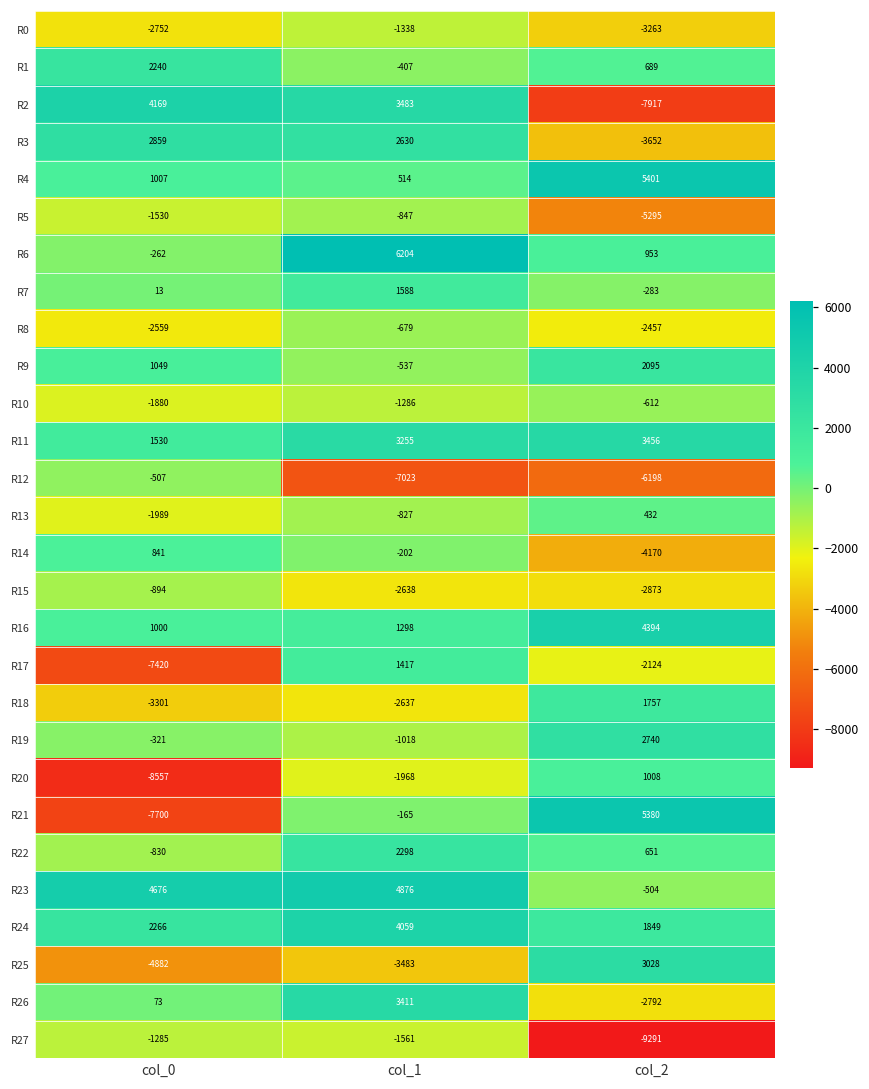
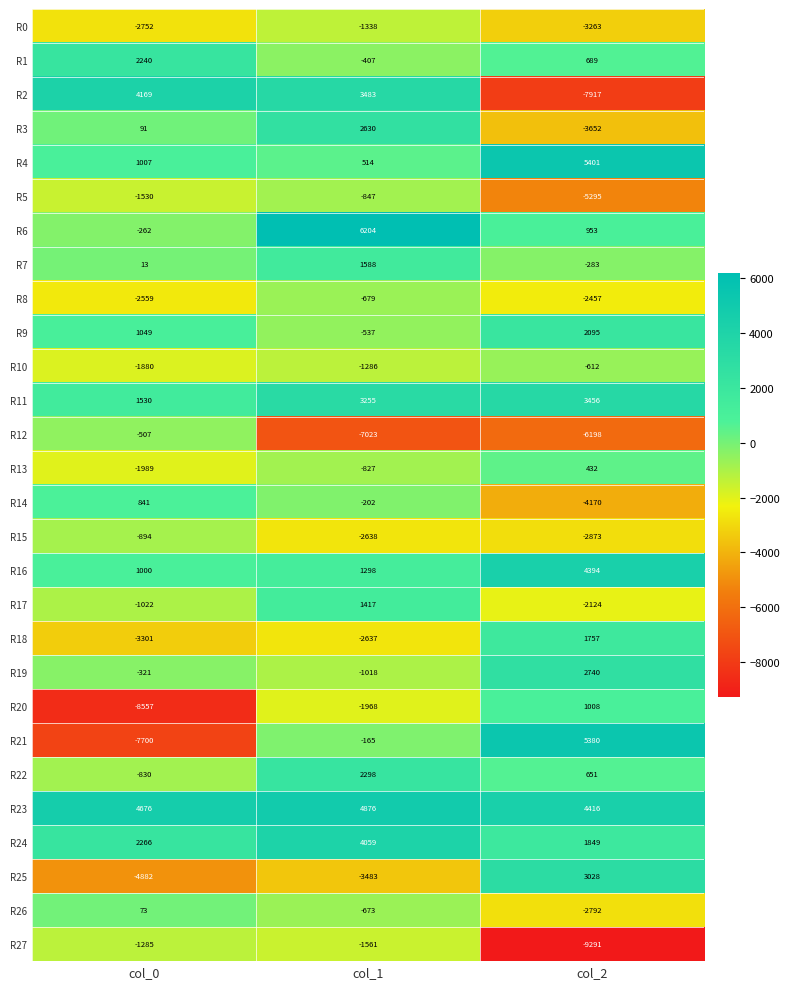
R3, col_0: 2859 -> 91
R17, col_0: -7420 -> -1022
R23, col_2: -504 -> 4416
R26, col_1: 3411 -> -673
